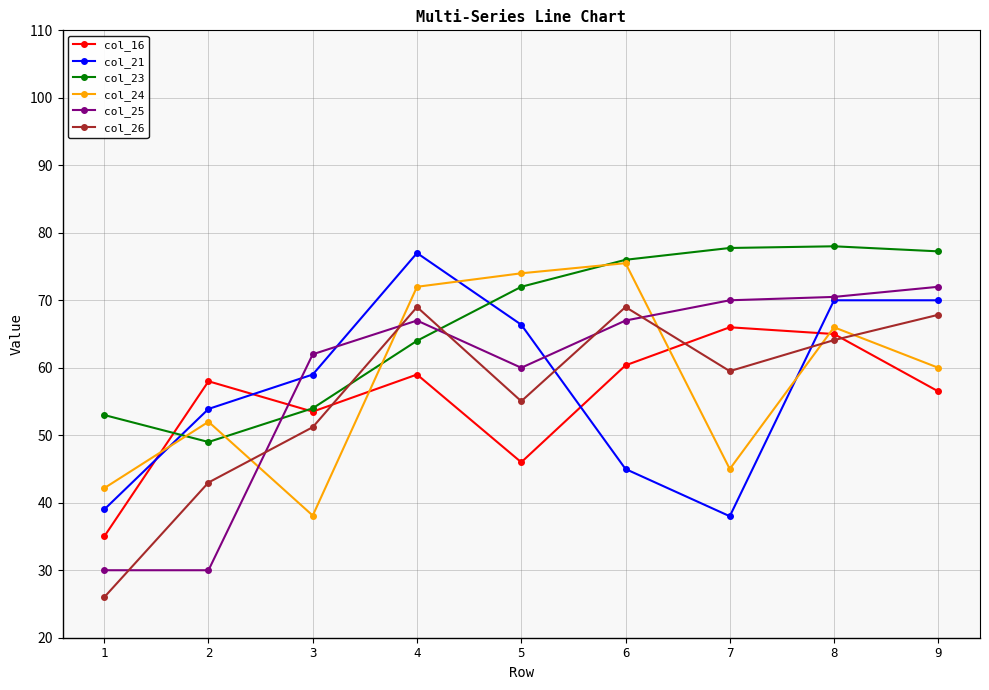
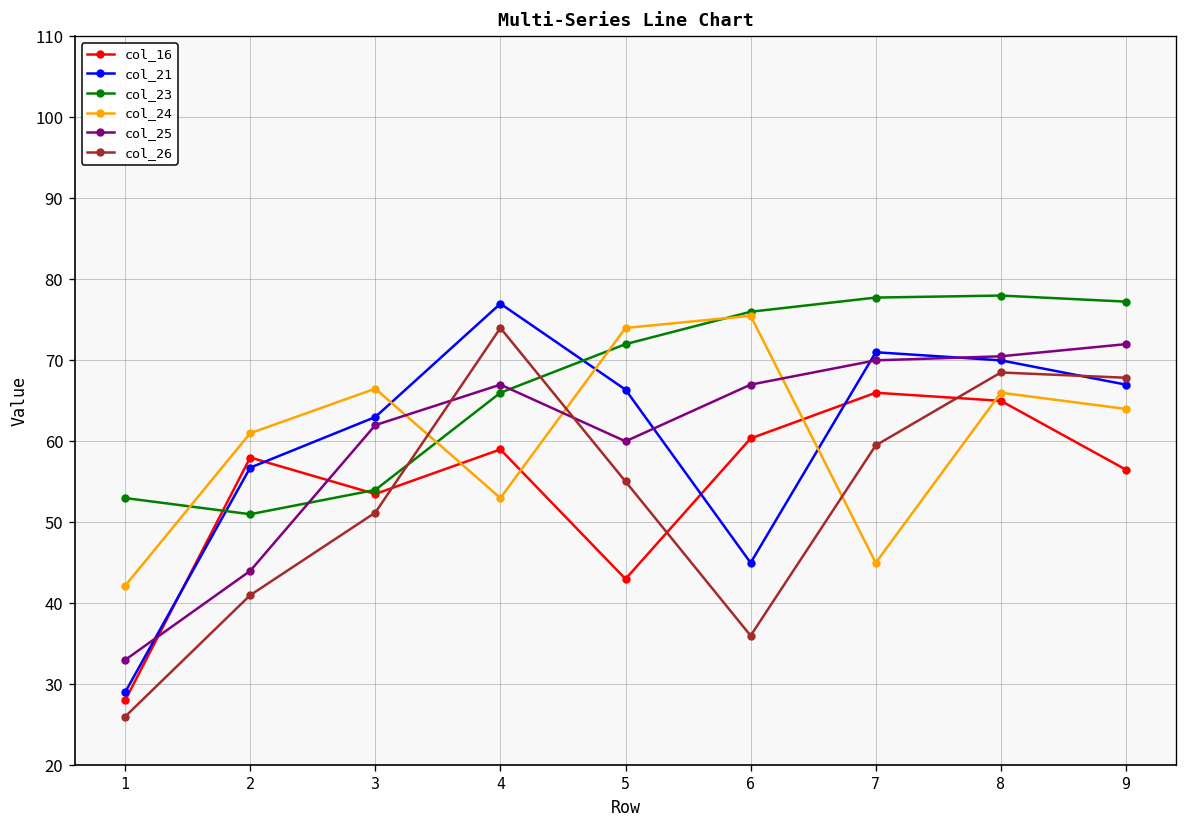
col_16, 1: 35 -> 28
col_21, 1: 39 -> 29
col_25, 1: 30 -> 33
col_21, 2: 54 -> 57
col_23, 2: 49 -> 51
col_24, 2: 52 -> 61
col_25, 2: 30 -> 44
col_26, 2: 43 -> 41
col_21, 3: 59 -> 63
col_24, 3: 38 -> 67
col_23, 4: 64 -> 66
col_24, 4: 72 -> 53
col_26, 4: 69 -> 74
col_16, 5: 46 -> 43
col_26, 6: 69 -> 36
col_21, 7: 38 -> 71
col_26, 8: 64 -> 69
col_21, 9: 70 -> 67
col_24, 9: 60 -> 64
